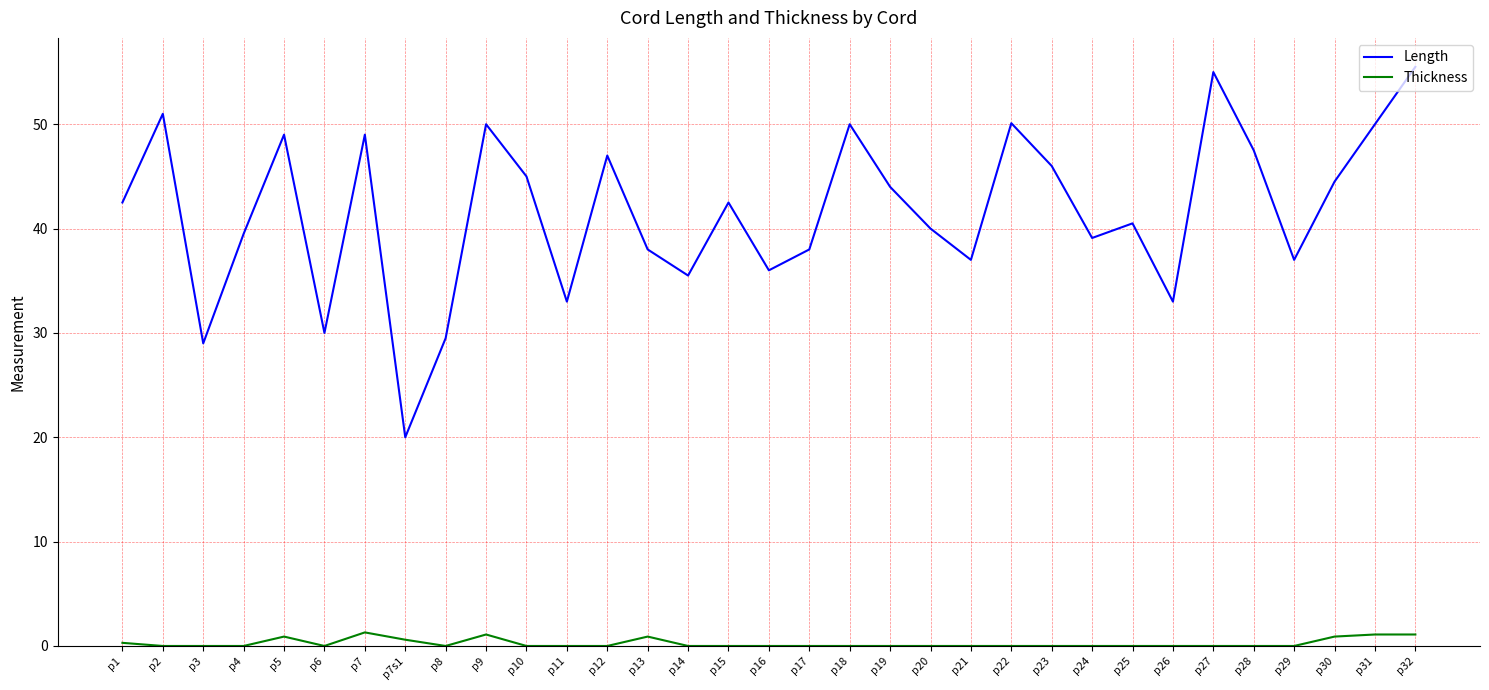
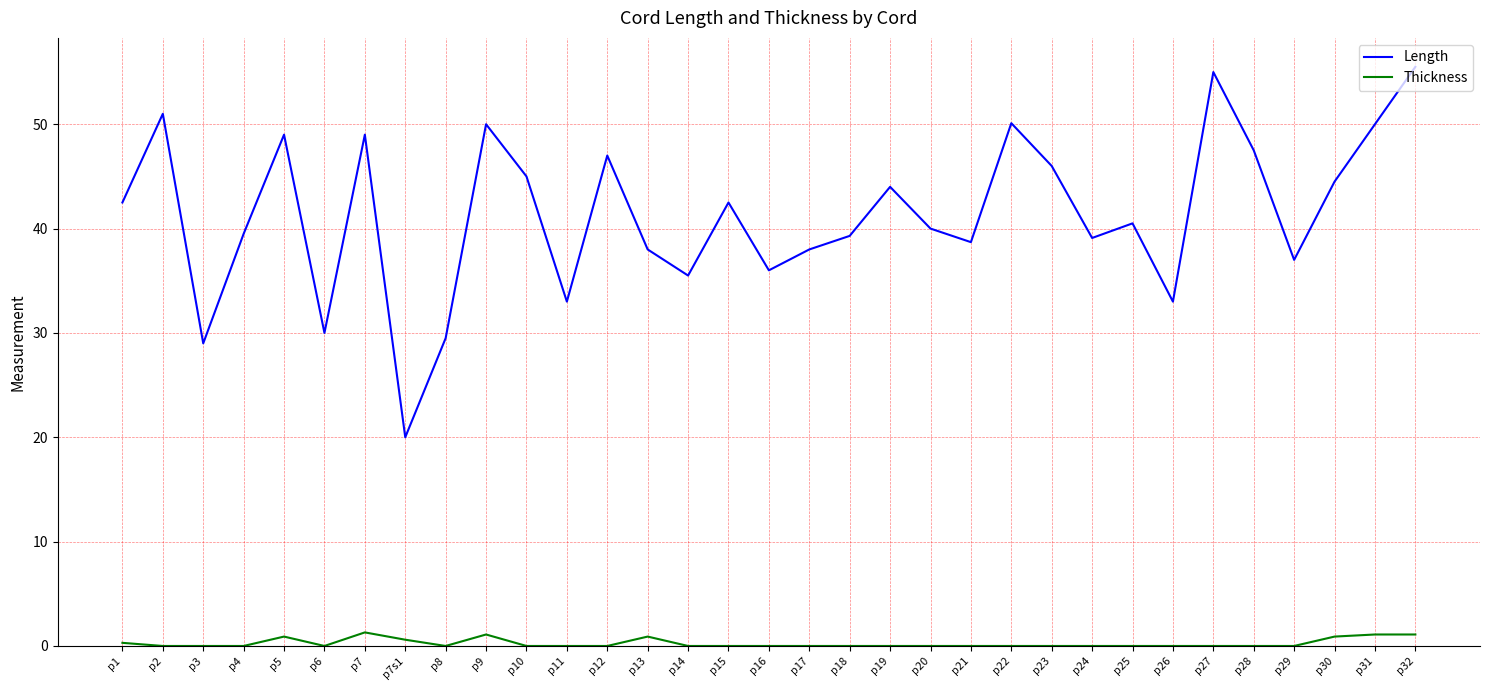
Length, p18: 50.0 -> 39.3
Length, p21: 37.0 -> 38.7
